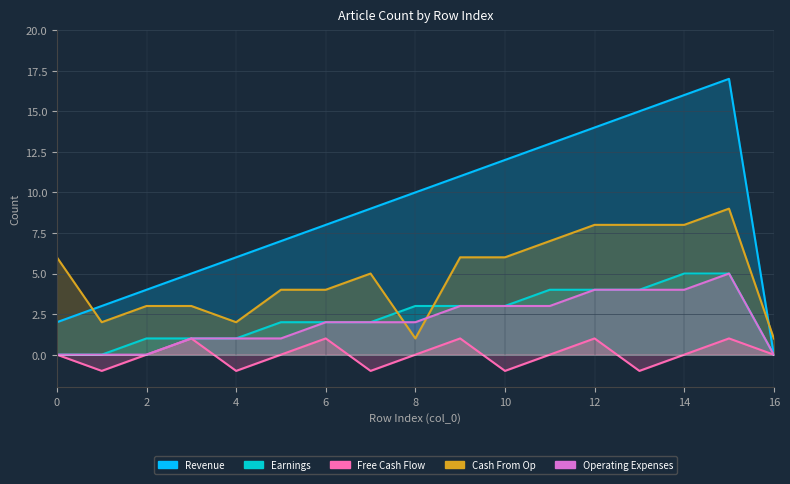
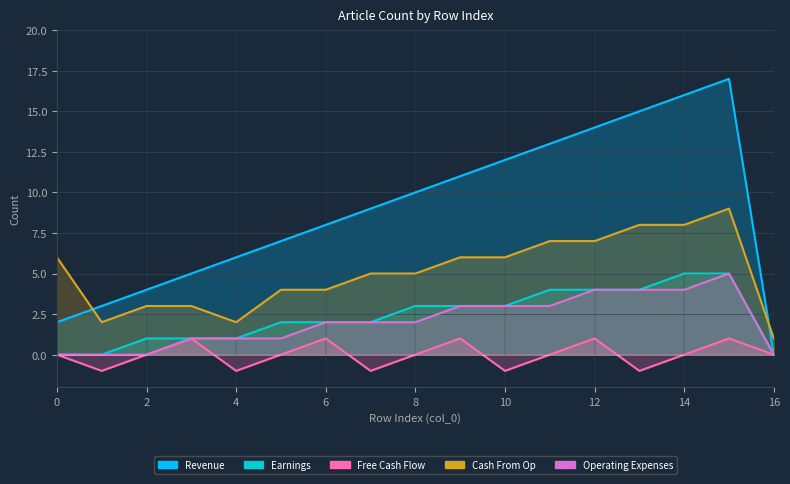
Cash From Op, 8: 1 -> 5
Cash From Op, 12: 8 -> 7
